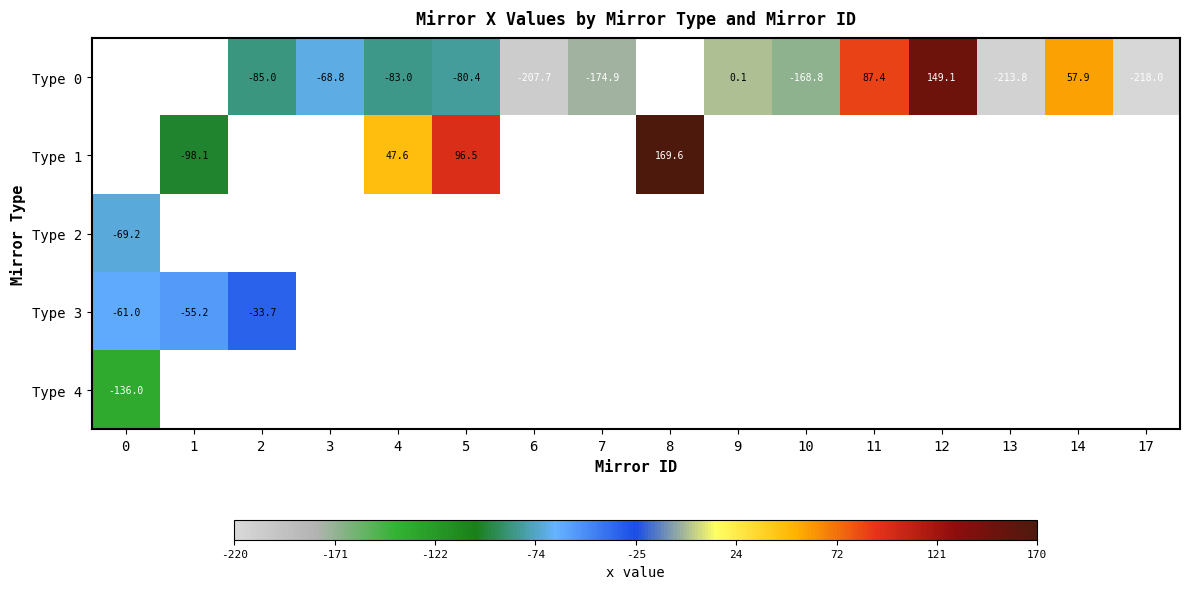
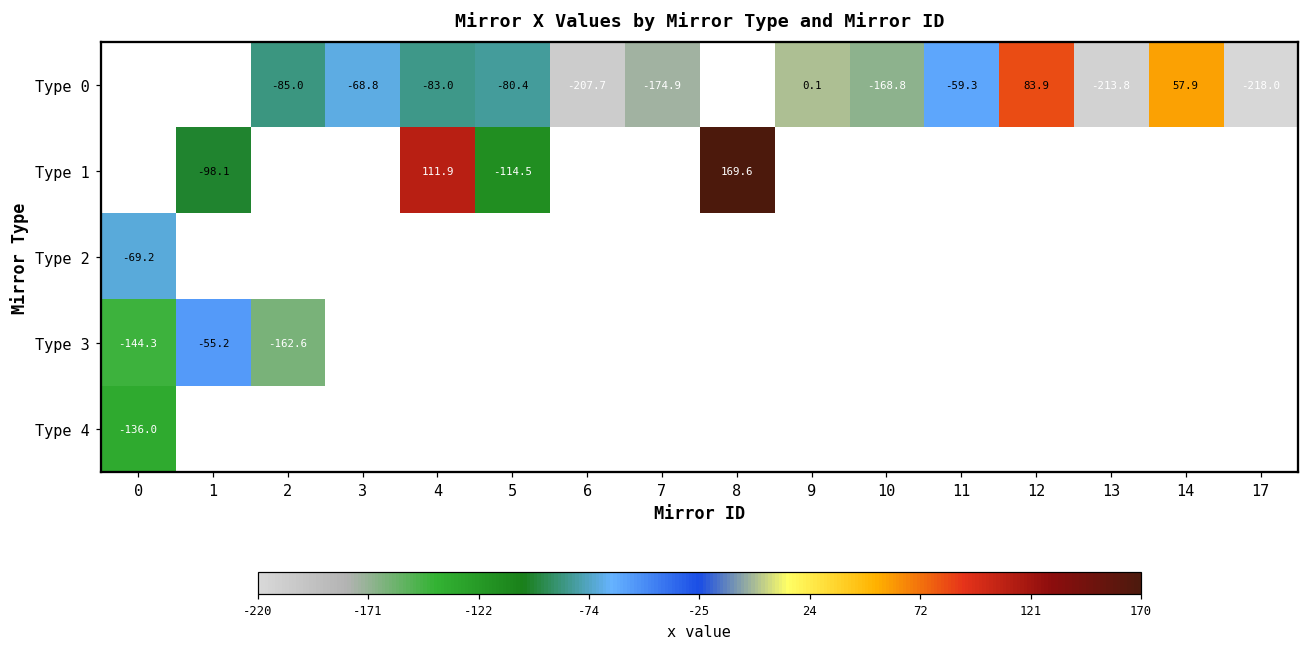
Type 0, 11: 87.4 -> -59.3
Type 0, 12: 149.1 -> 83.9
Type 1, 4: 47.6 -> 111.9
Type 1, 5: 96.5 -> -114.5
Type 3, 0: -61.0 -> -144.3
Type 3, 2: -33.7 -> -162.6
